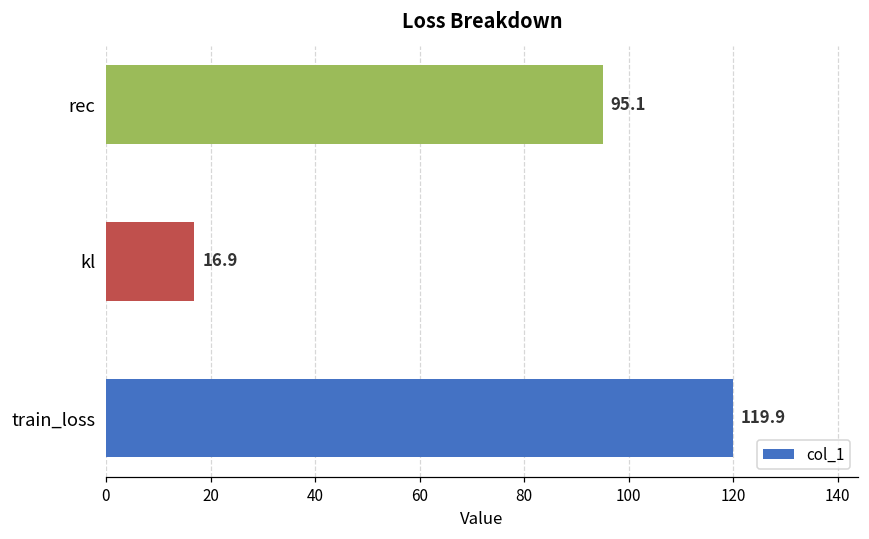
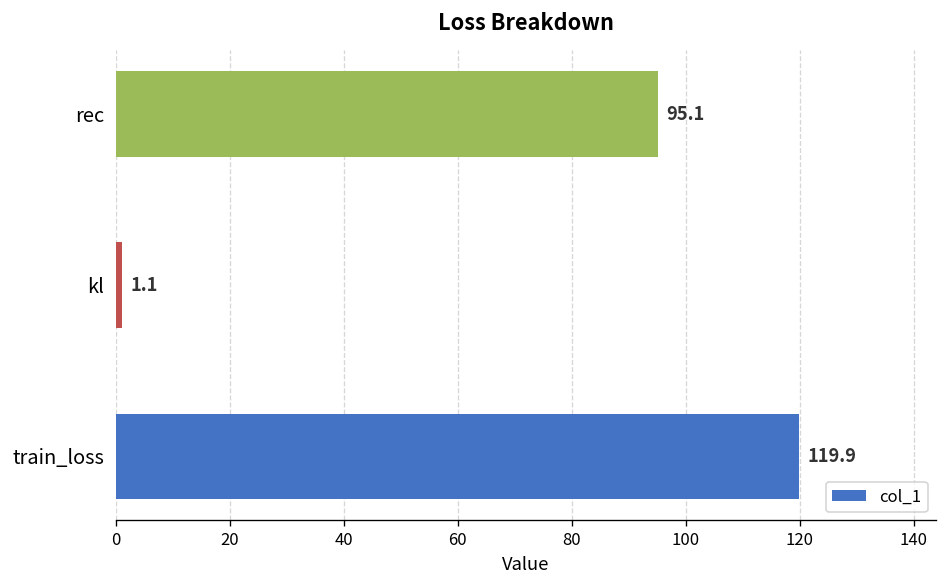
kl: 16.9 -> 1.1
